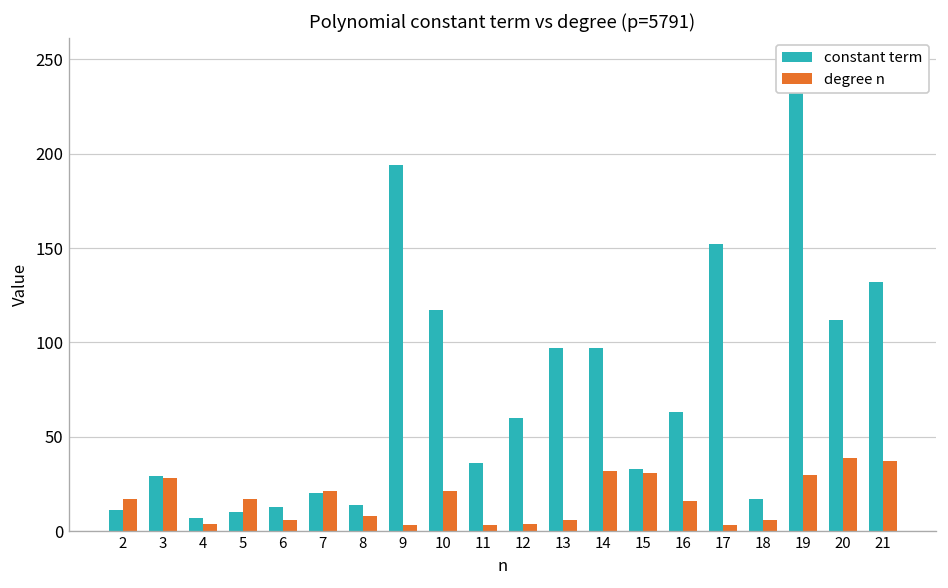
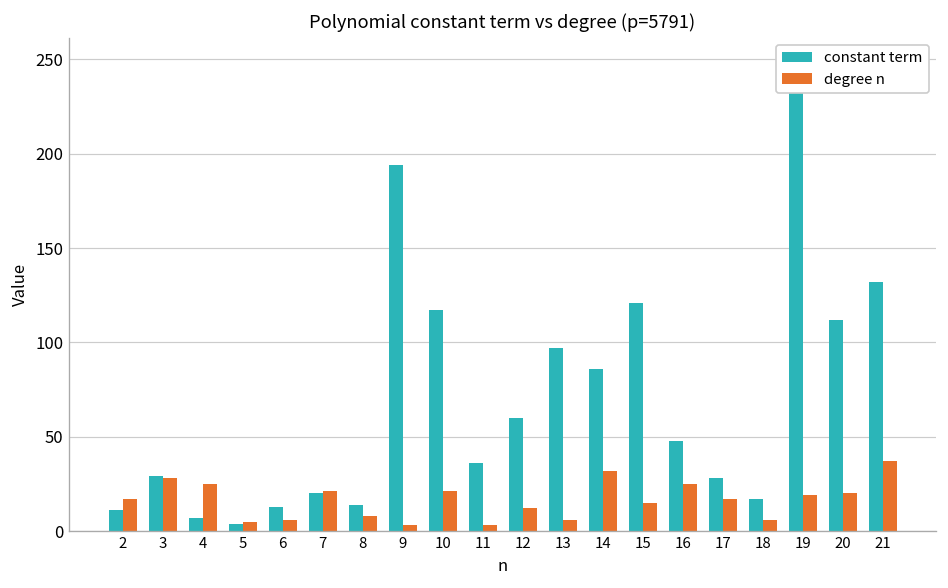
degree n, 4: 4 -> 25
constant term, 5: 10 -> 4
degree n, 5: 17 -> 5
degree n, 12: 4 -> 12
constant term, 14: 97 -> 86
constant term, 15: 33 -> 121
degree n, 15: 31 -> 15
constant term, 16: 63 -> 48
degree n, 16: 16 -> 25
constant term, 17: 152 -> 28
degree n, 17: 3 -> 17
degree n, 19: 30 -> 19
degree n, 20: 39 -> 20
